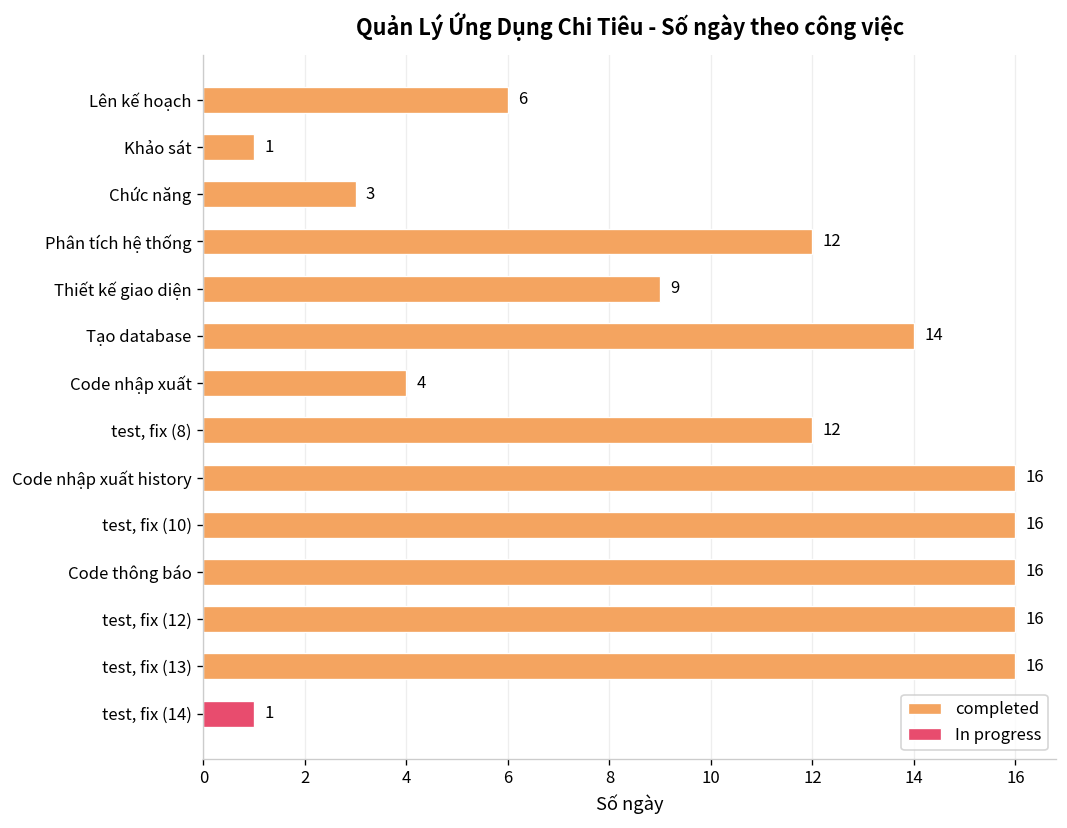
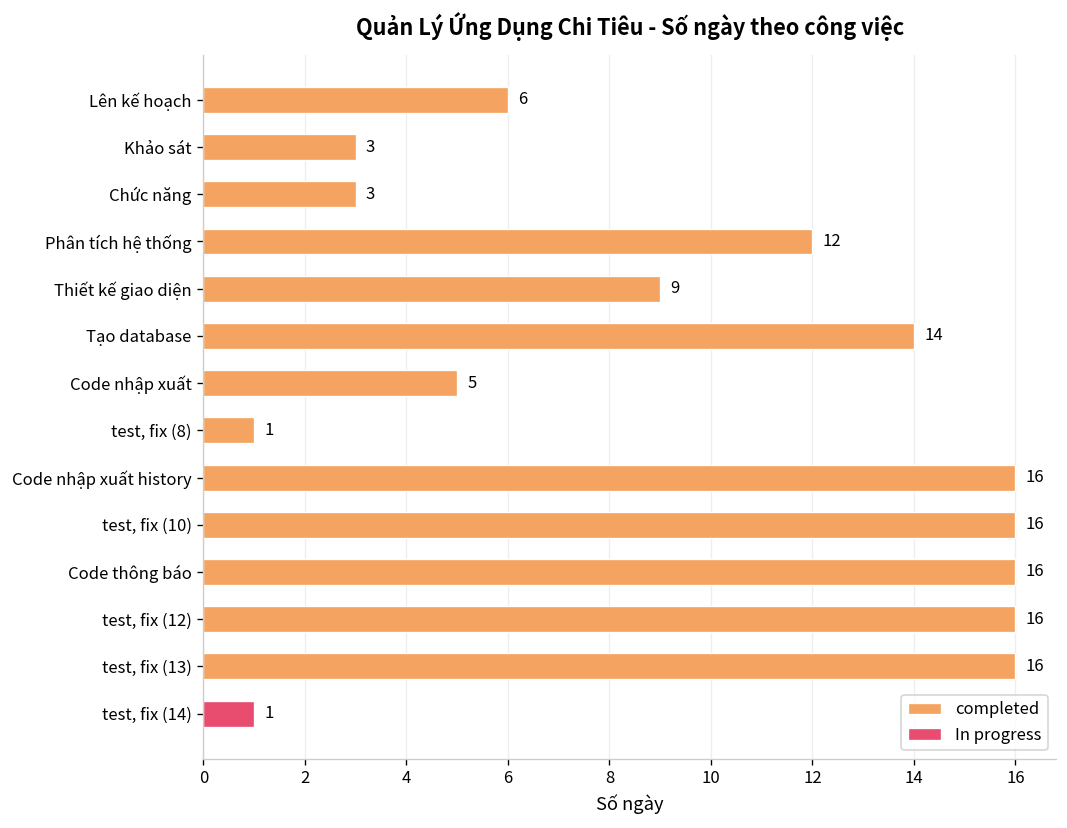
completed, Khảo sát: 1 -> 3
completed, Code nhập xuất: 4 -> 5
completed, test, fix (8): 12 -> 1
